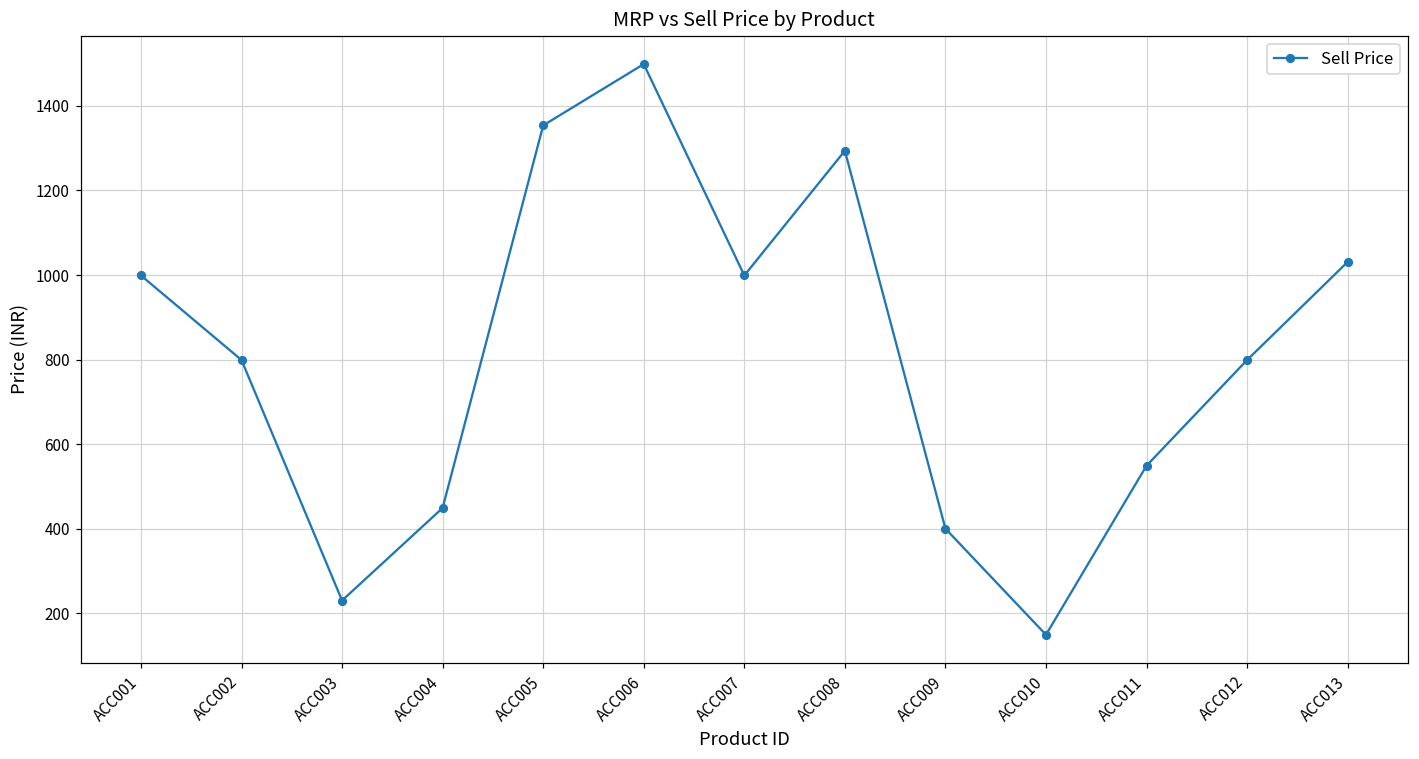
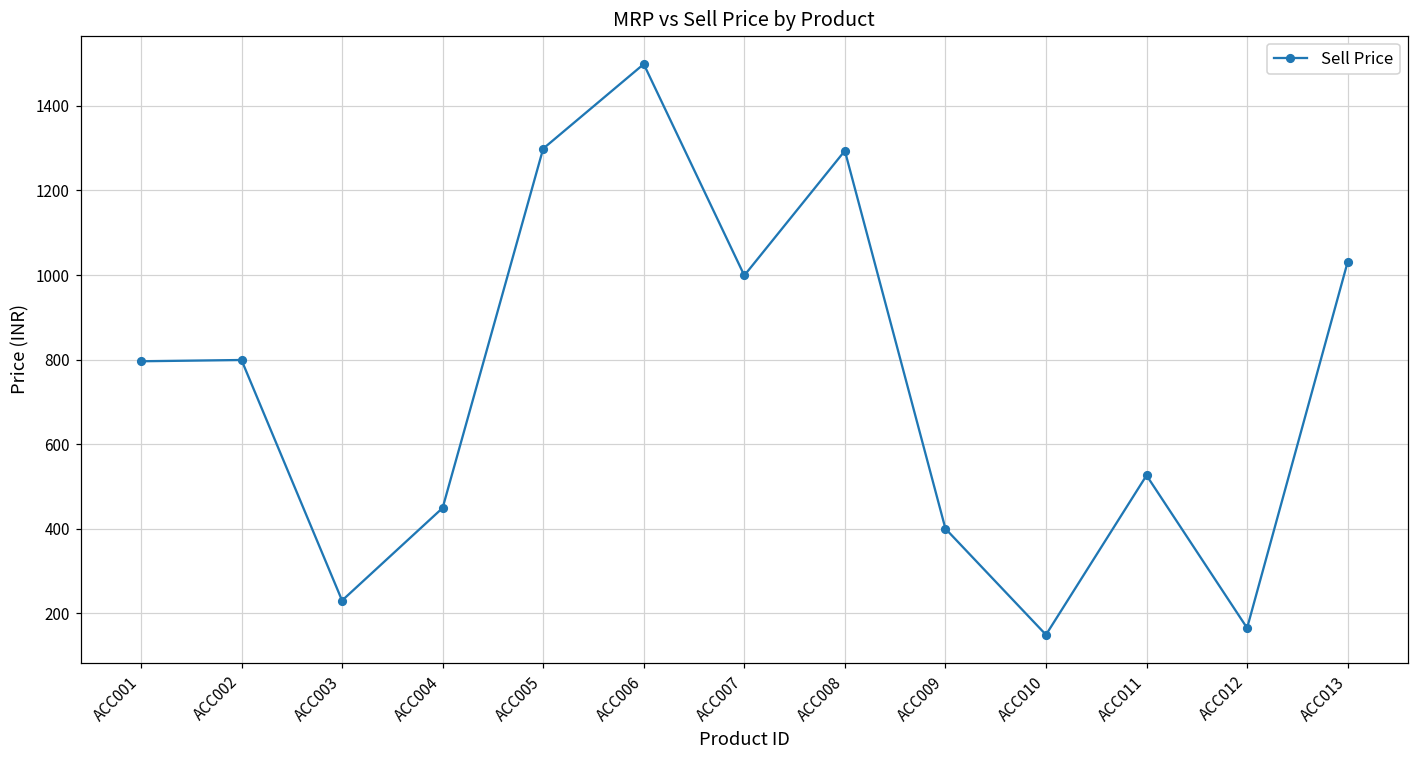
ACC001: 1000 -> 800
ACC005: 1350 -> 1300
ACC011: 550 -> 530
ACC012: 800 -> 170
